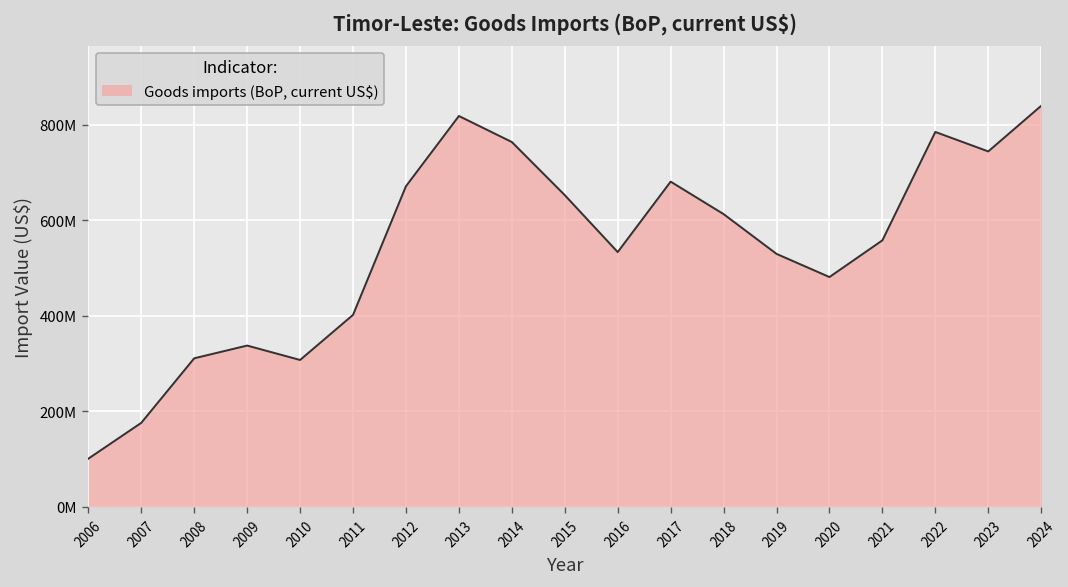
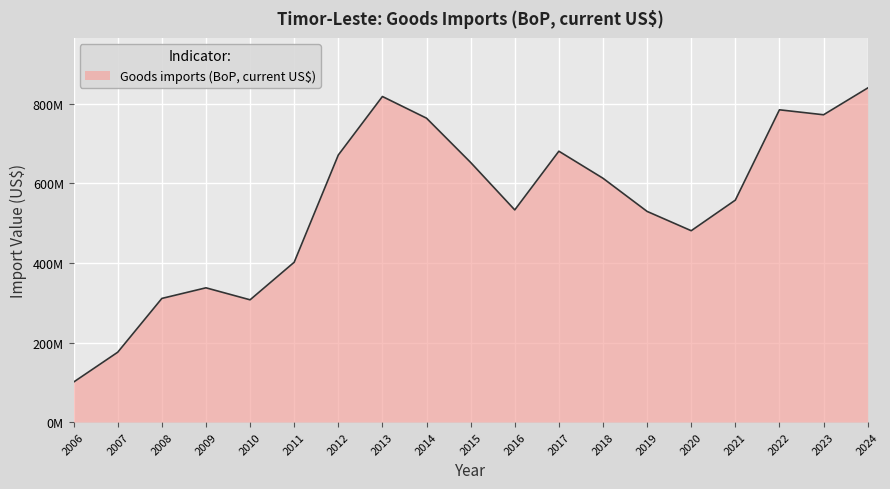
2023: 740000000 -> 770000000
